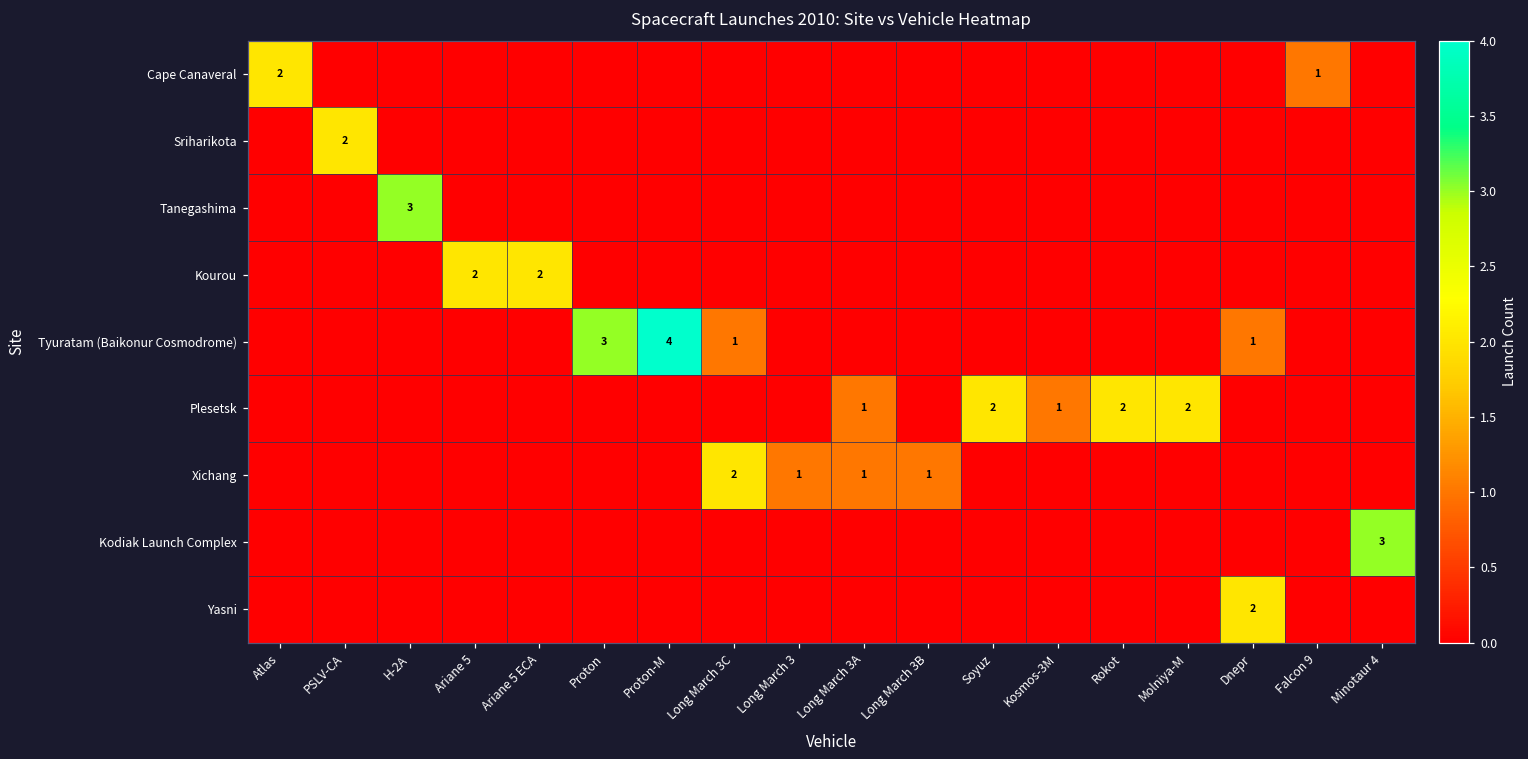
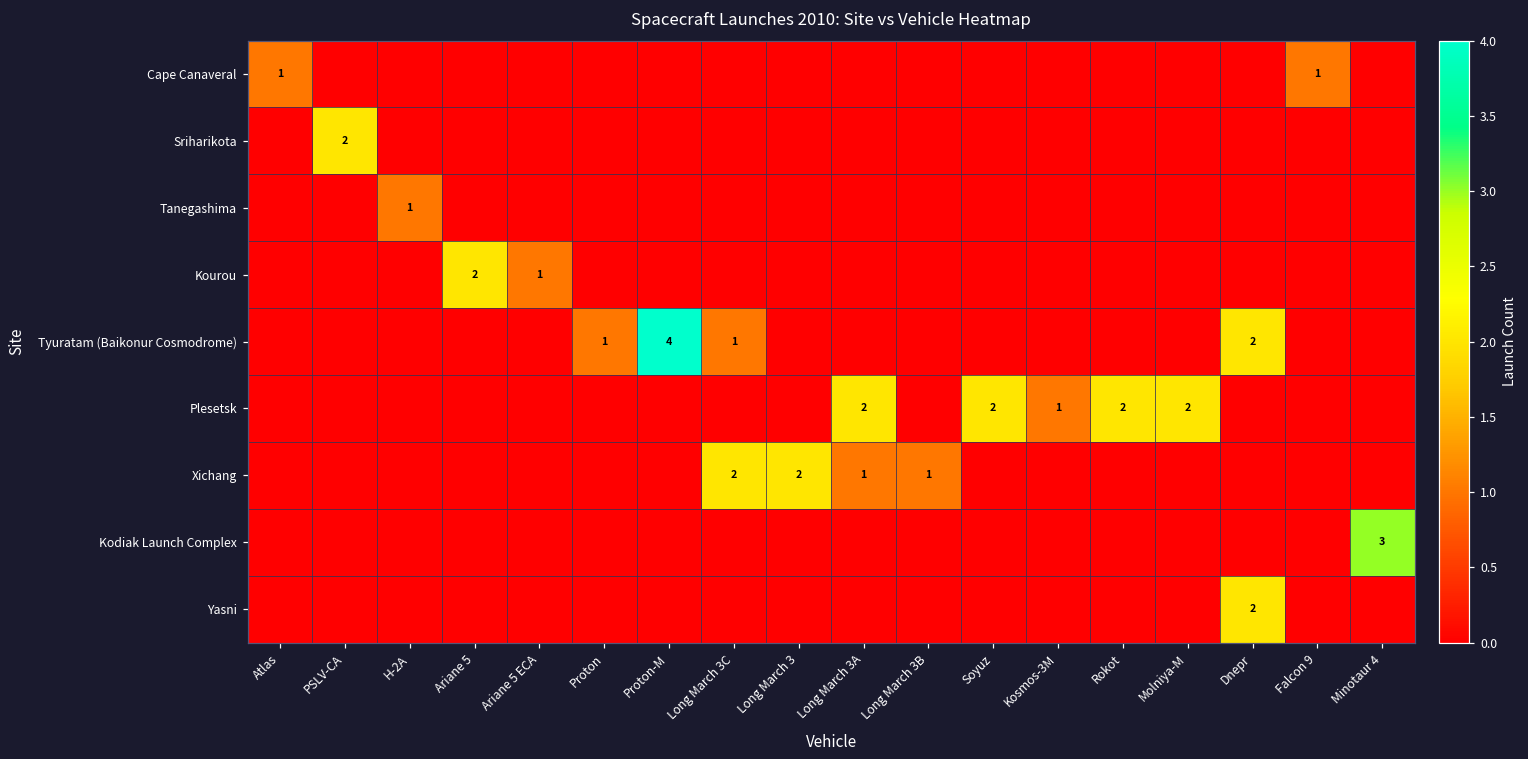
Cape Canaveral, Atlas: 2 -> 1
Tanegashima, H-2A: 3 -> 1
Kourou, Ariane 5 ECA: 2 -> 1
Tyuratam (Baikonur Cosmodrome), Proton: 3 -> 1
Tyuratam (Baikonur Cosmodrome), Dnepr: 1 -> 2
Plesetsk, Long March 3A: 1 -> 2
Xichang, Long March 3: 1 -> 2
